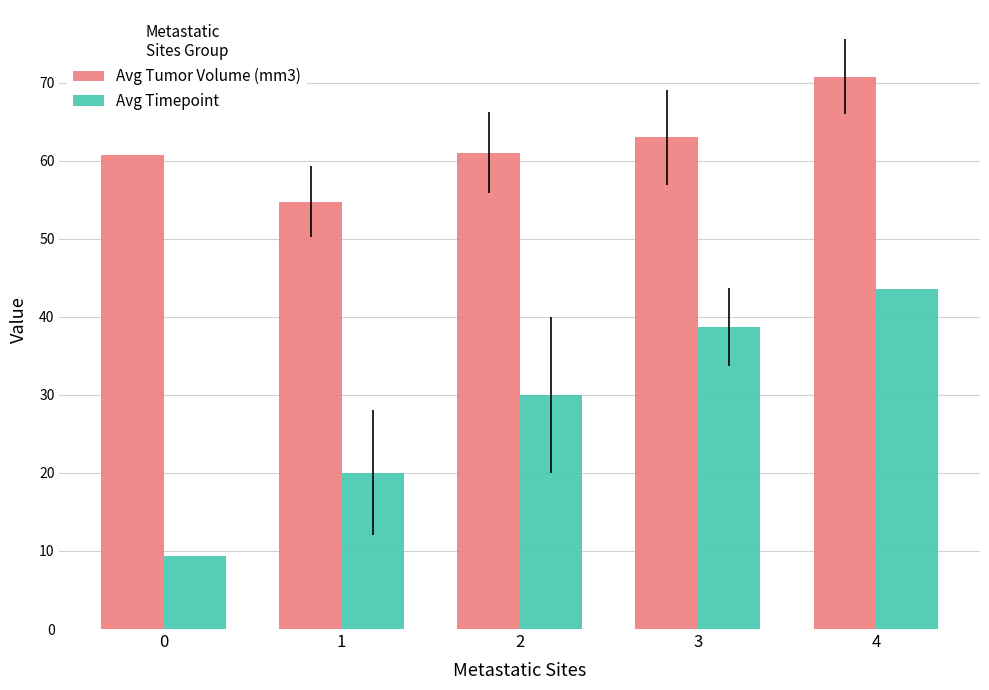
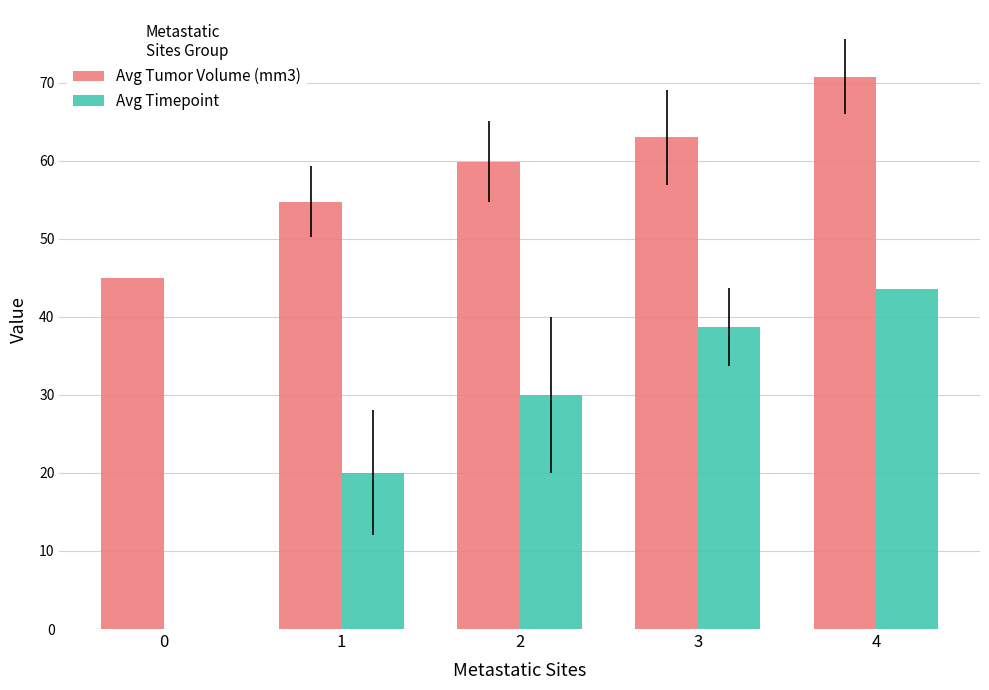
Avg Tumor Volume (mm3), 0: 61 -> 45
Avg Timepoint, 0: 9 -> 0
Avg Tumor Volume (mm3), 2: 61 -> 60
